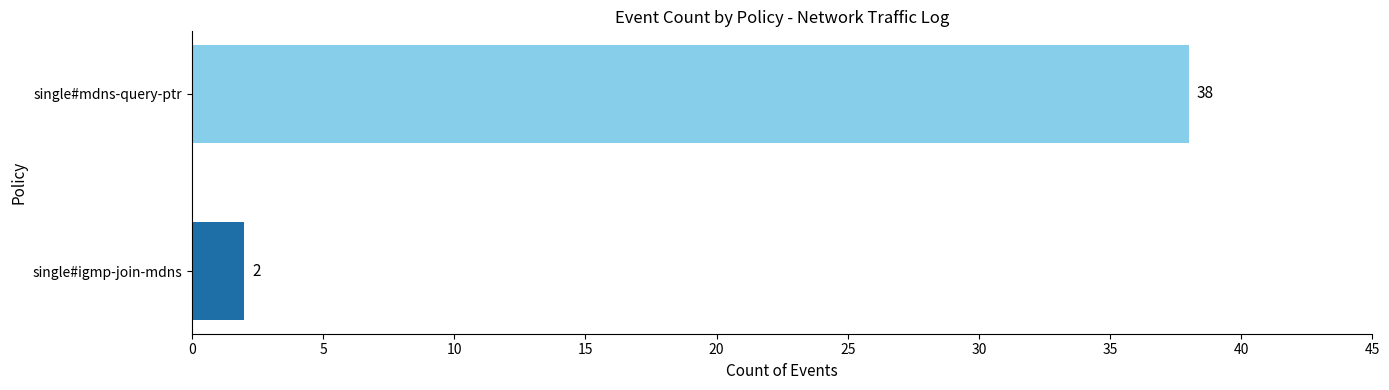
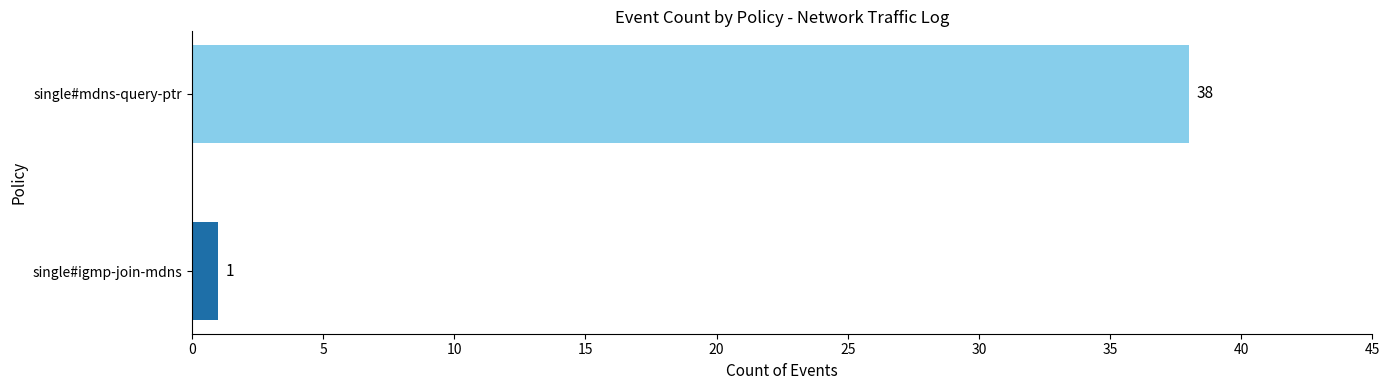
single#igmp-join-mdns: 2 -> 1
